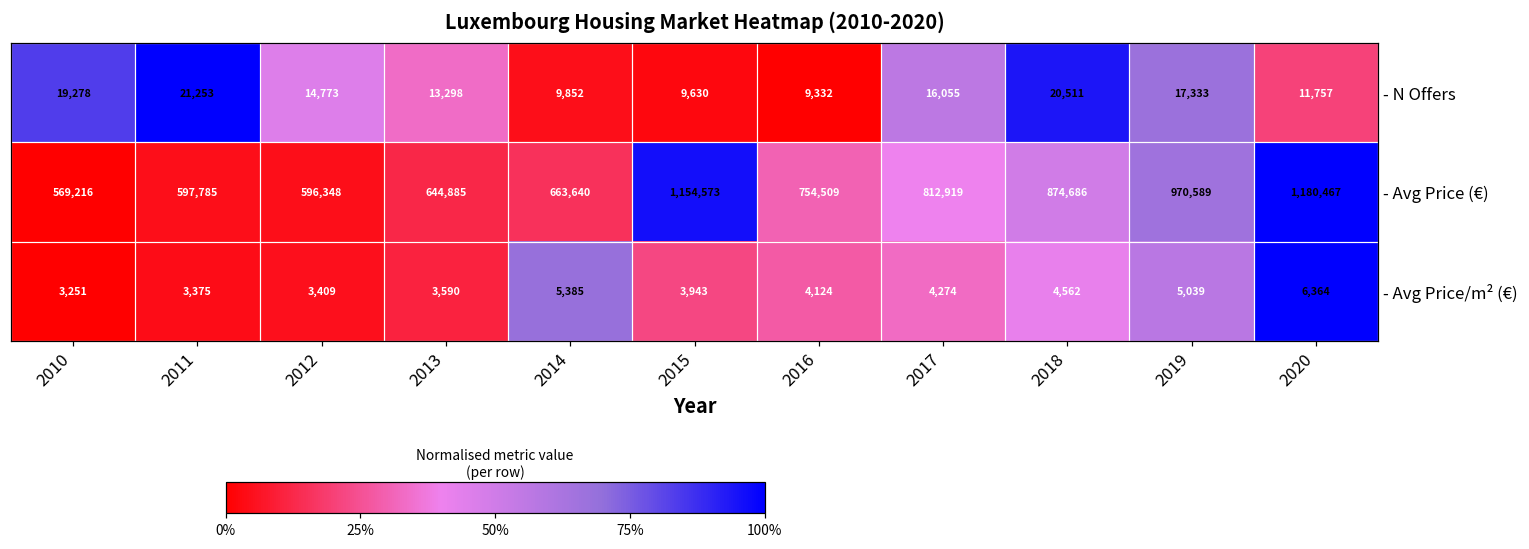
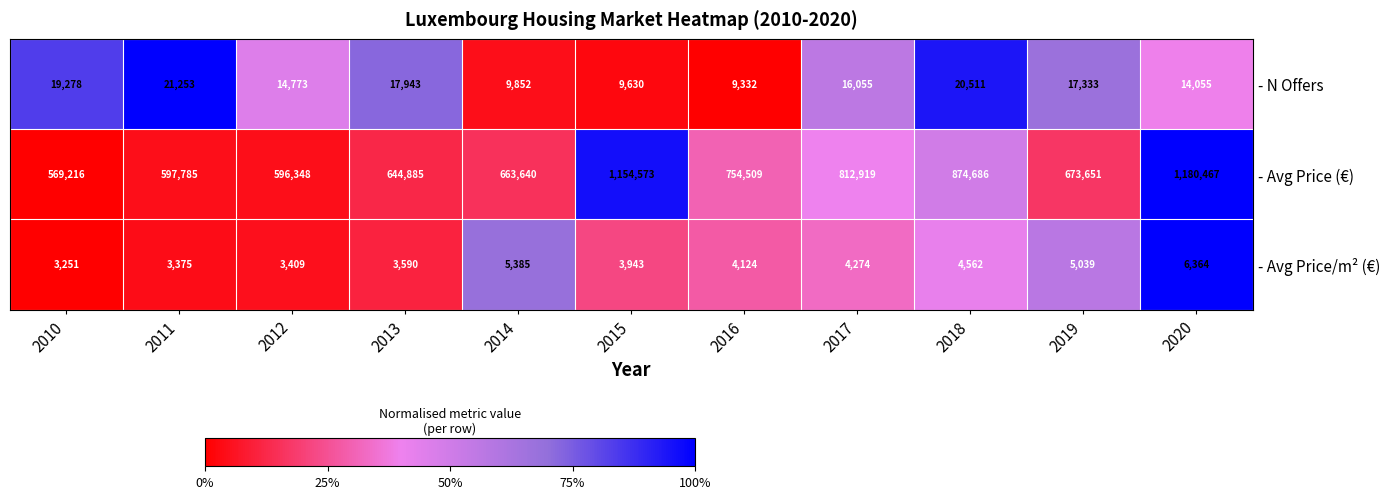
- N Offers, 2013: 13,298 -> 17,943
- N Offers, 2020: 11,757 -> 14,055
- Avg Price (€), 2019: 970,589 -> 673,651
